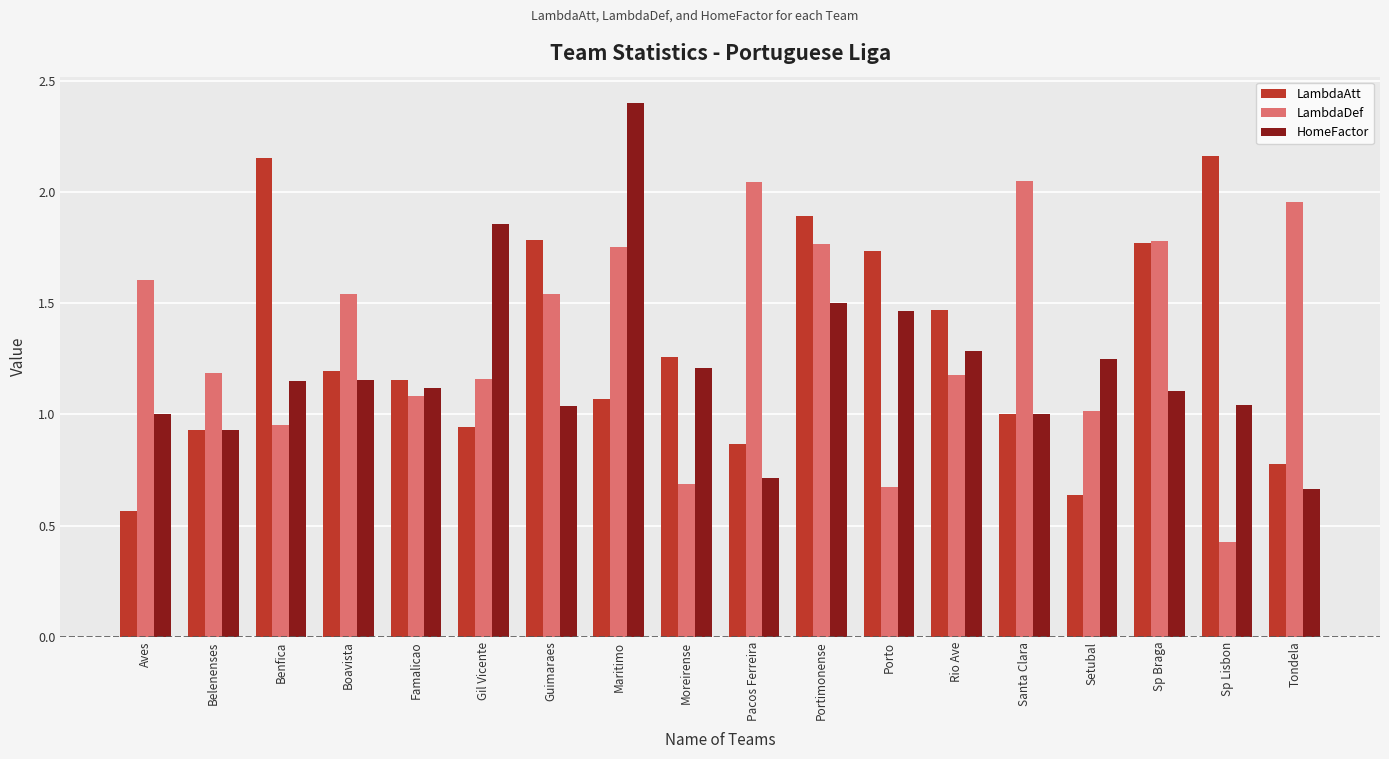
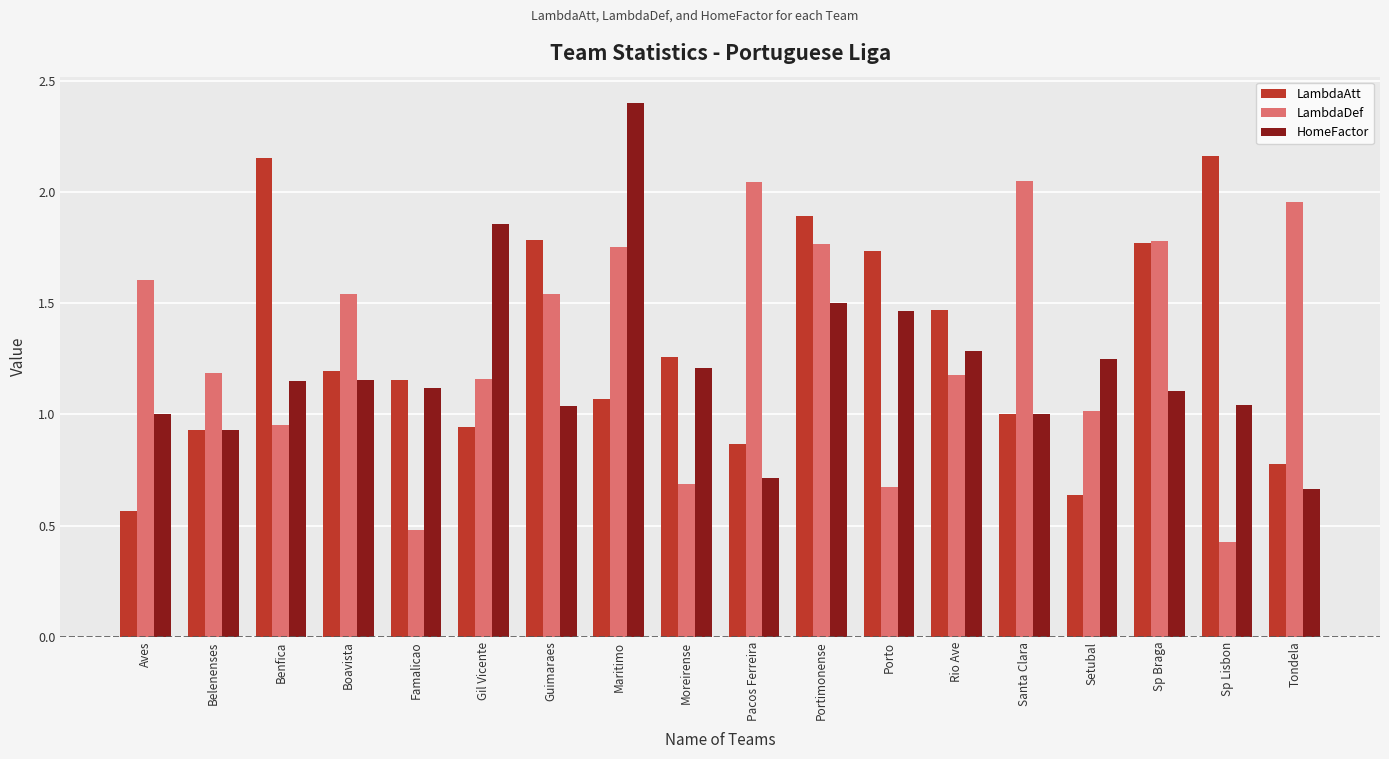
LambdaDef, Famalicao: 1.08 -> 0.48
